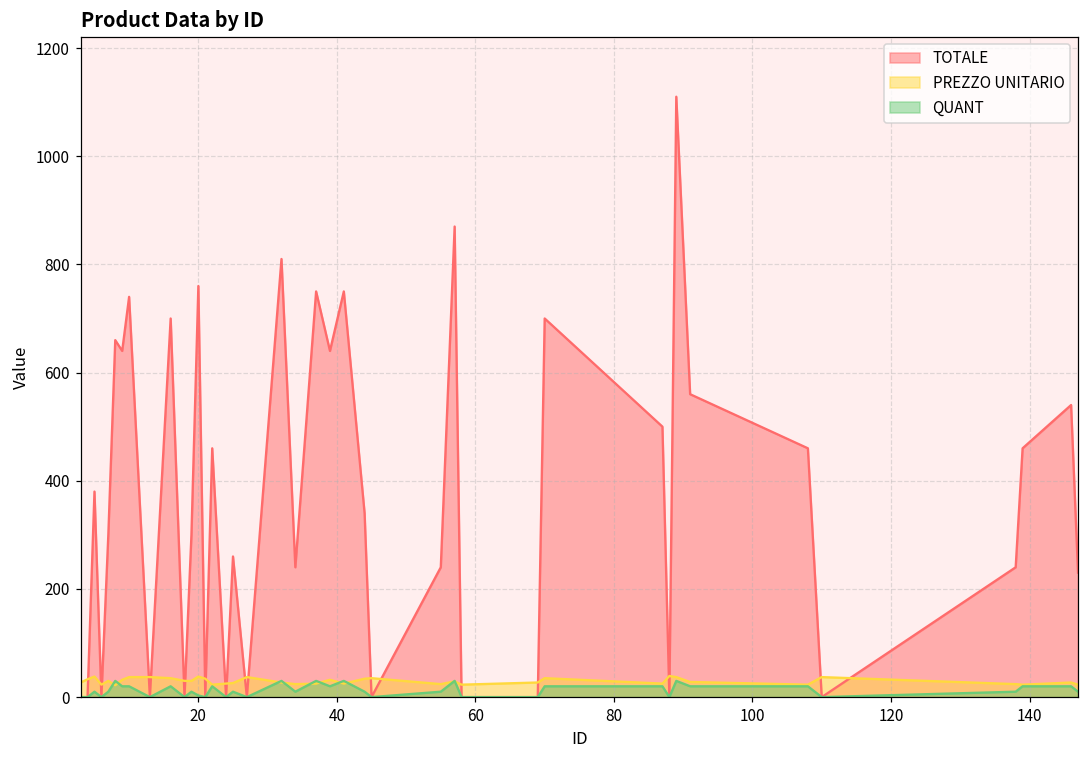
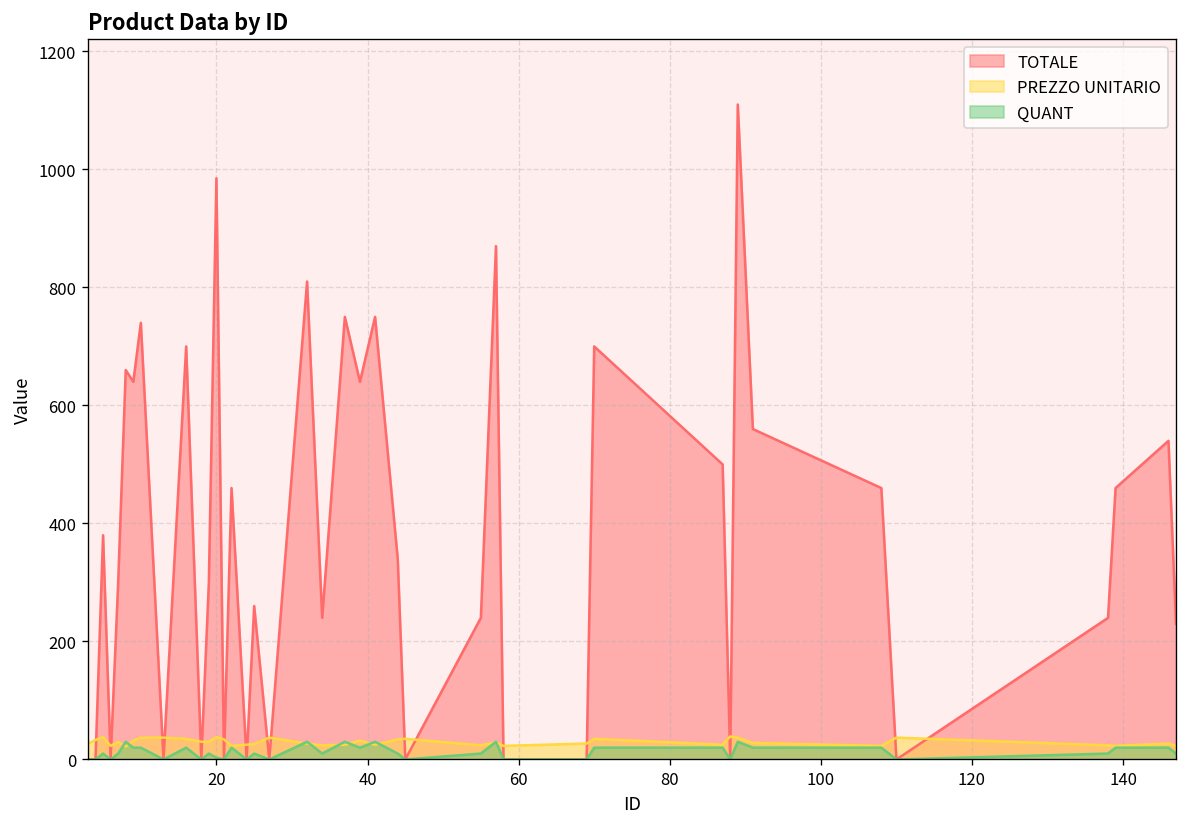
TOTALE, 20: 760 -> 990
